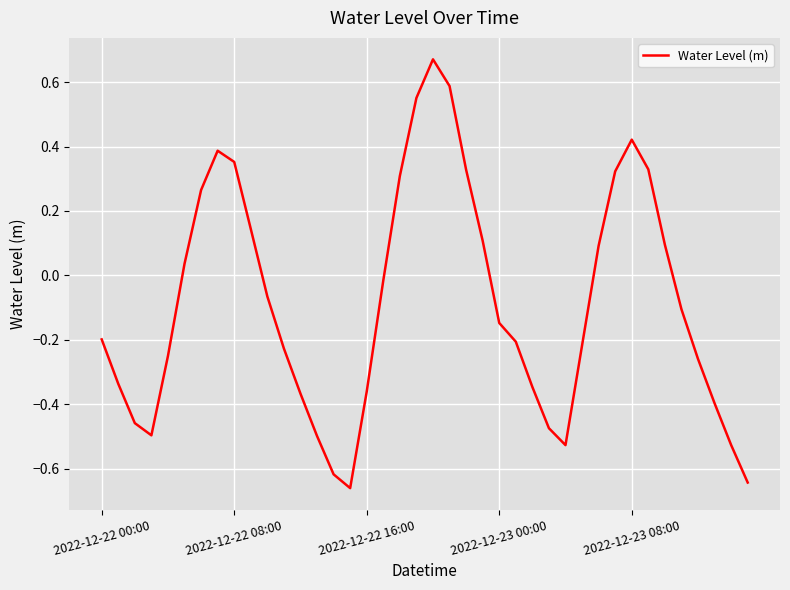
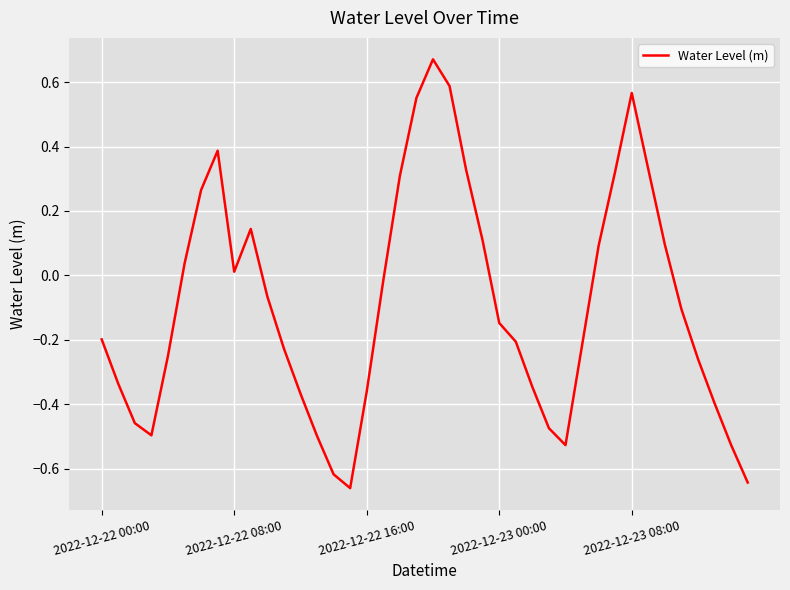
2022-12-22 08:00: 0.35 -> 0.01
2022-12-23 08:00: 0.42 -> 0.57
